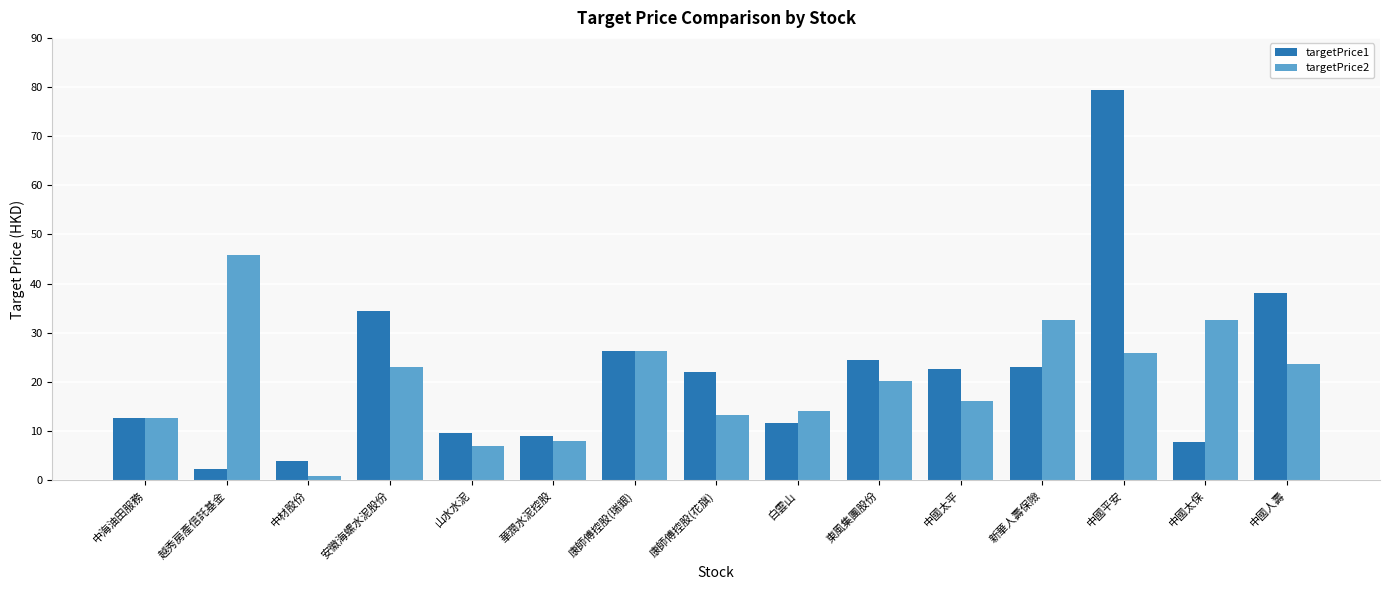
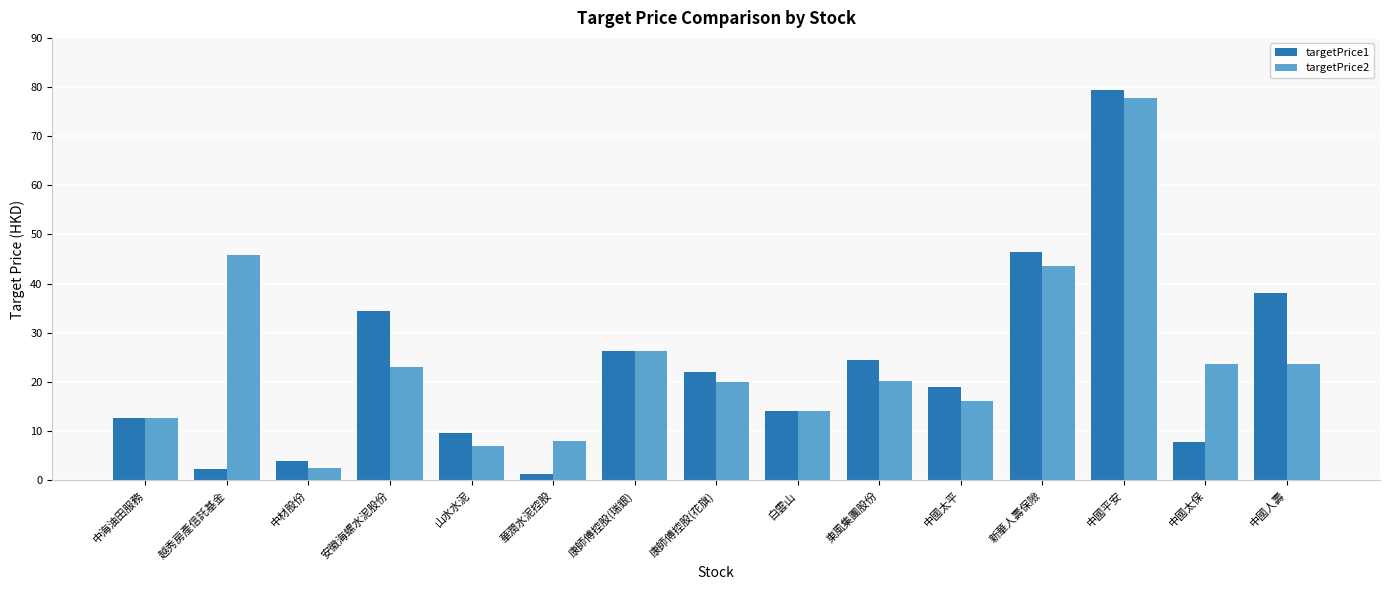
targetPrice2, 中材股份: 1 -> 3
targetPrice1, 華潤水泥控股: 9 -> 1
targetPrice2, 康師傅控股(花旗): 13 -> 20
targetPrice1, 白雲山: 12 -> 14
targetPrice1, 中國太平: 23 -> 19
targetPrice1, 新華人壽保險: 23 -> 46
targetPrice2, 新華人壽保險: 33 -> 44
targetPrice2, 中國平安: 26 -> 78
targetPrice2, 中國太保: 33 -> 24
